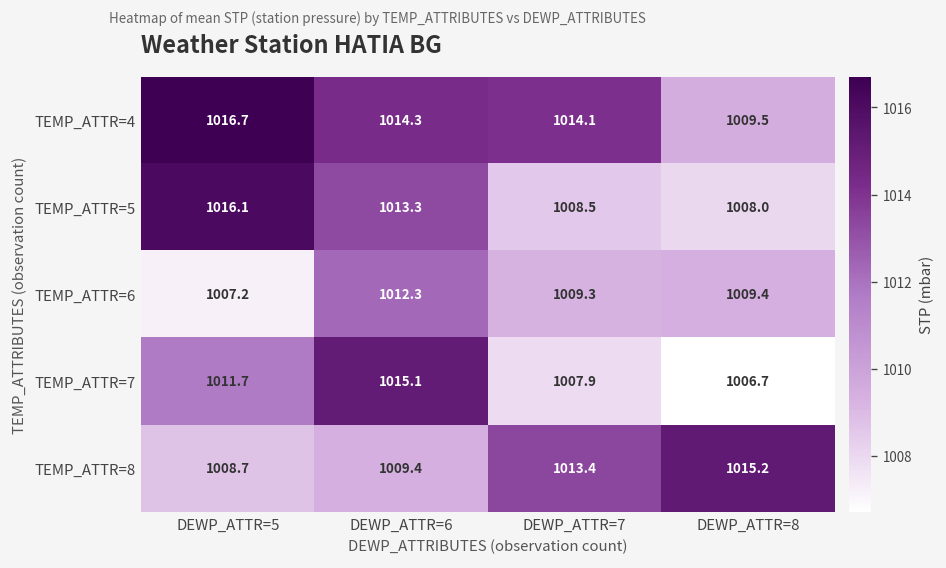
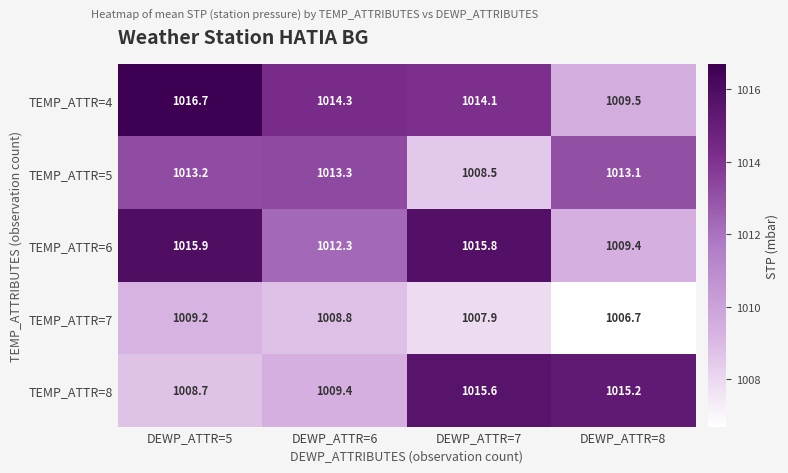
TEMP_ATTR=5, DEWP_ATTR=5: 1016.1 -> 1013.2
TEMP_ATTR=5, DEWP_ATTR=8: 1008.0 -> 1013.1
TEMP_ATTR=6, DEWP_ATTR=5: 1007.2 -> 1015.9
TEMP_ATTR=6, DEWP_ATTR=7: 1009.3 -> 1015.8
TEMP_ATTR=7, DEWP_ATTR=5: 1011.7 -> 1009.2
TEMP_ATTR=7, DEWP_ATTR=6: 1015.1 -> 1008.8
TEMP_ATTR=8, DEWP_ATTR=7: 1013.4 -> 1015.6
